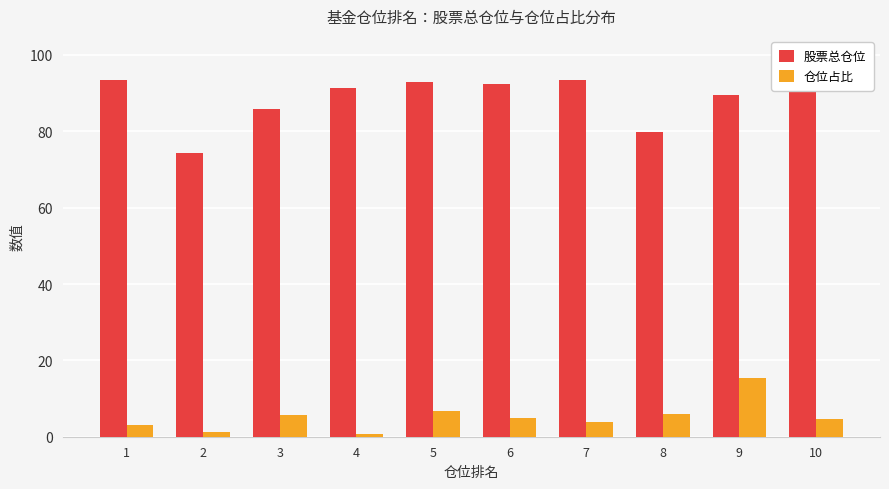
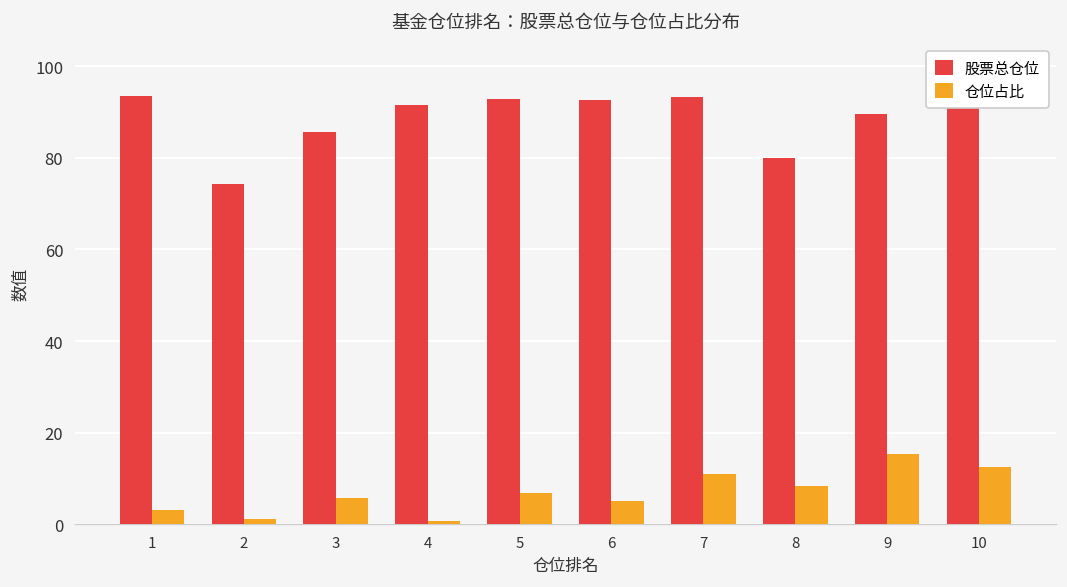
仓位占比, 7: 4 -> 11
仓位占比, 8: 6 -> 8
仓位占比, 10: 5 -> 12
